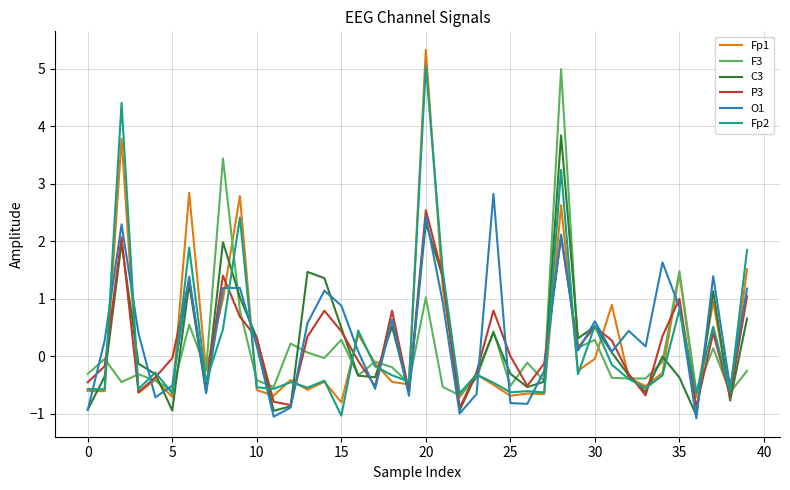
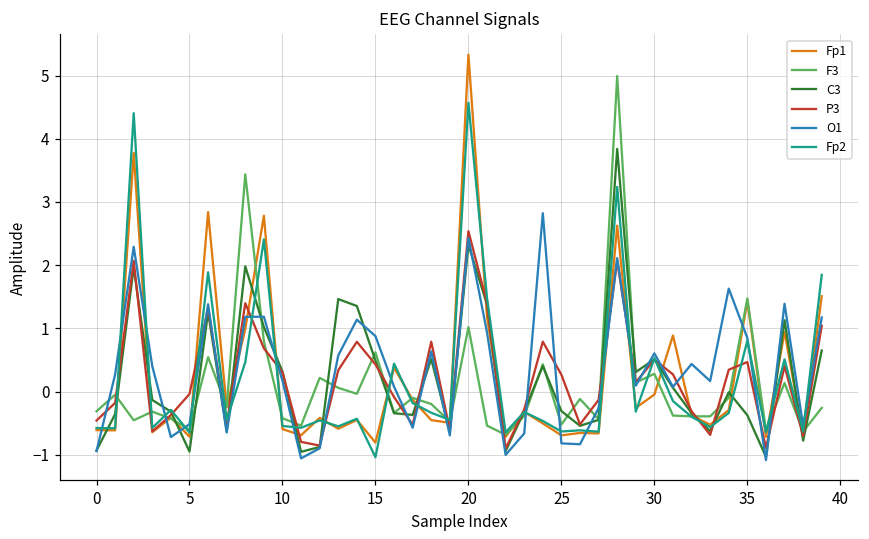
F3, 15: 0.3 -> 0.6
Fp2, 20: 5.0 -> 4.6
P3, 25: 0.0 -> 0.3
P3, 35: 1.0 -> 0.5
